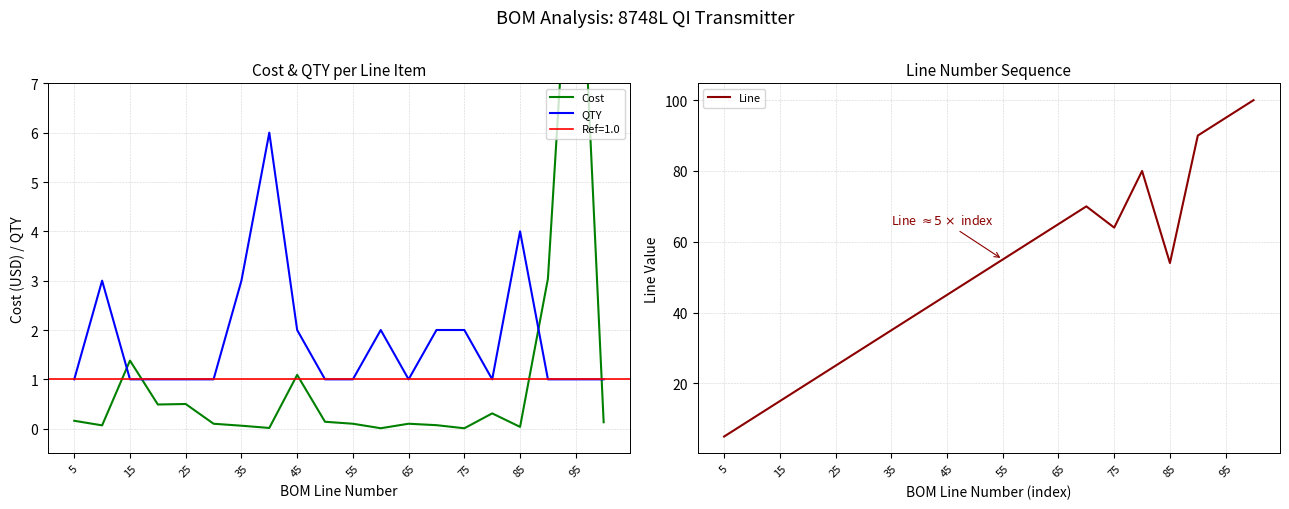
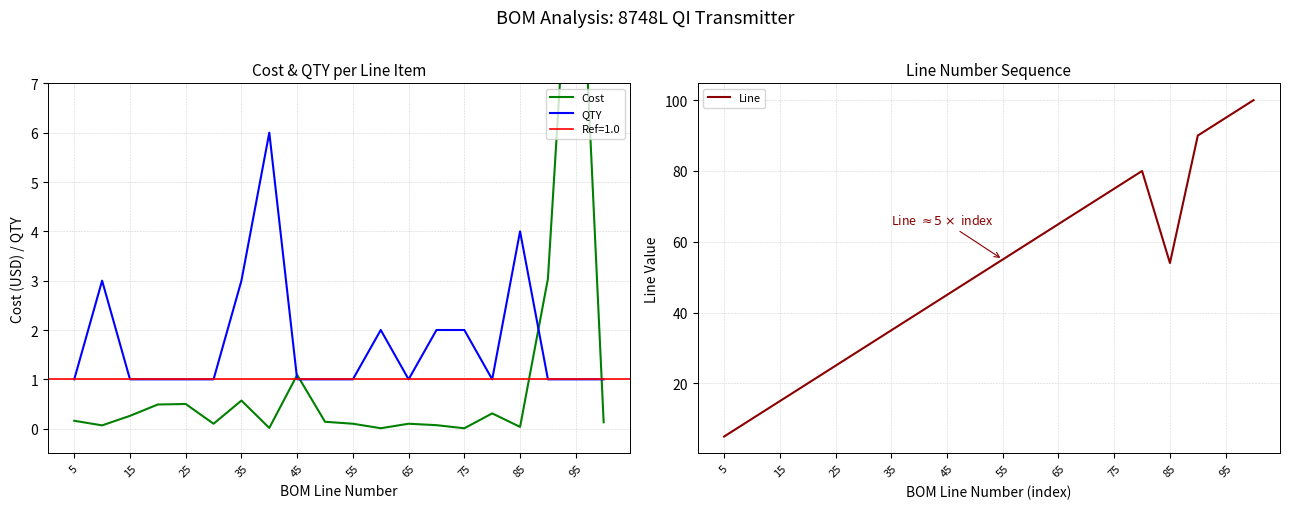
Cost & QTY per Line Item, Cost, 15: 1.4 -> 0.3
Cost & QTY per Line Item, Cost, 35: 0.1 -> 0.6
Cost & QTY per Line Item, QTY, 45: 2 -> 1
Line Number Sequence, 75: 64 -> 75
